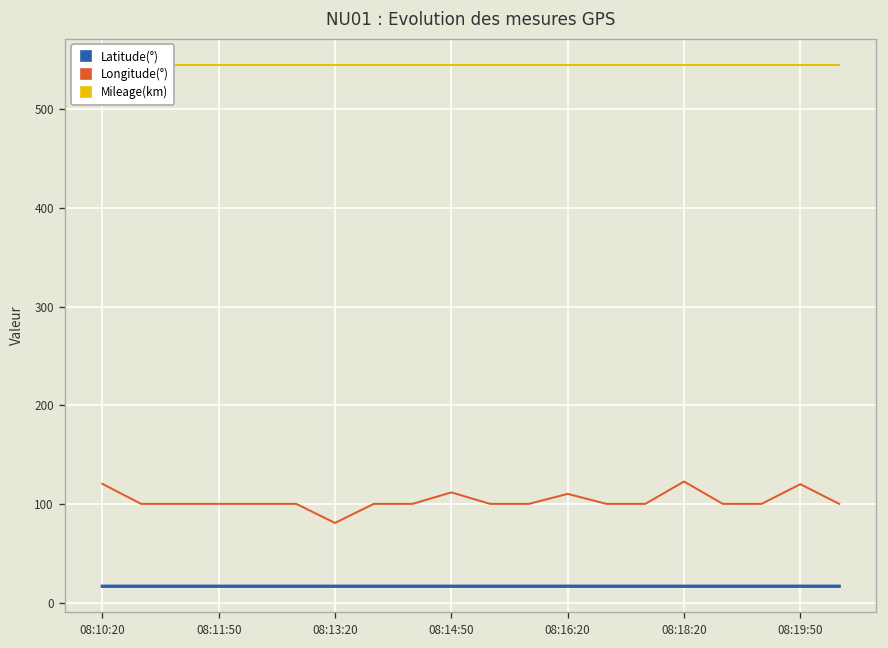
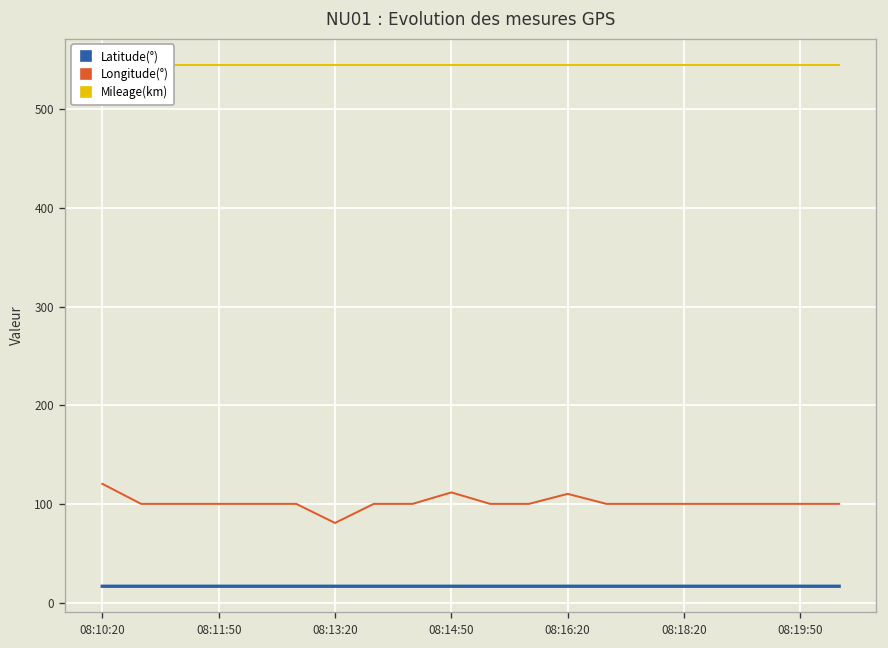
Longitude(°), 08:18:20: 120 -> 100
Longitude(°), 08:19:50: 120 -> 100
